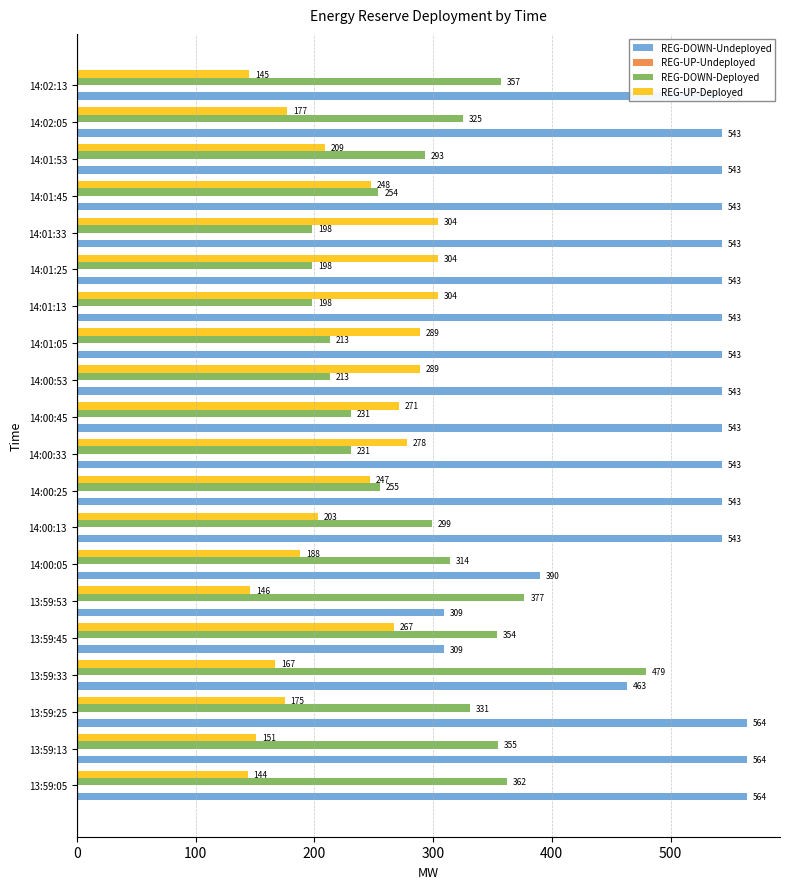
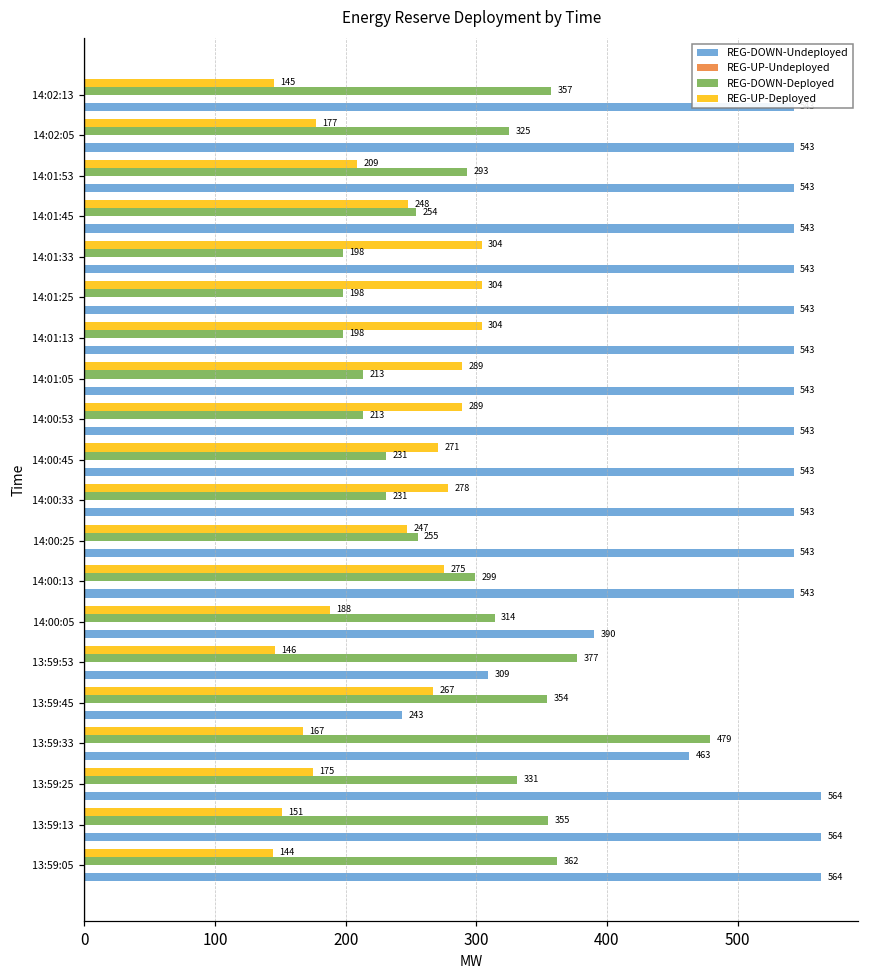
REG-UP-Deployed, 14:00:13: 203 -> 275
REG-DOWN-Undeployed, 13:59:45: 309 -> 243
